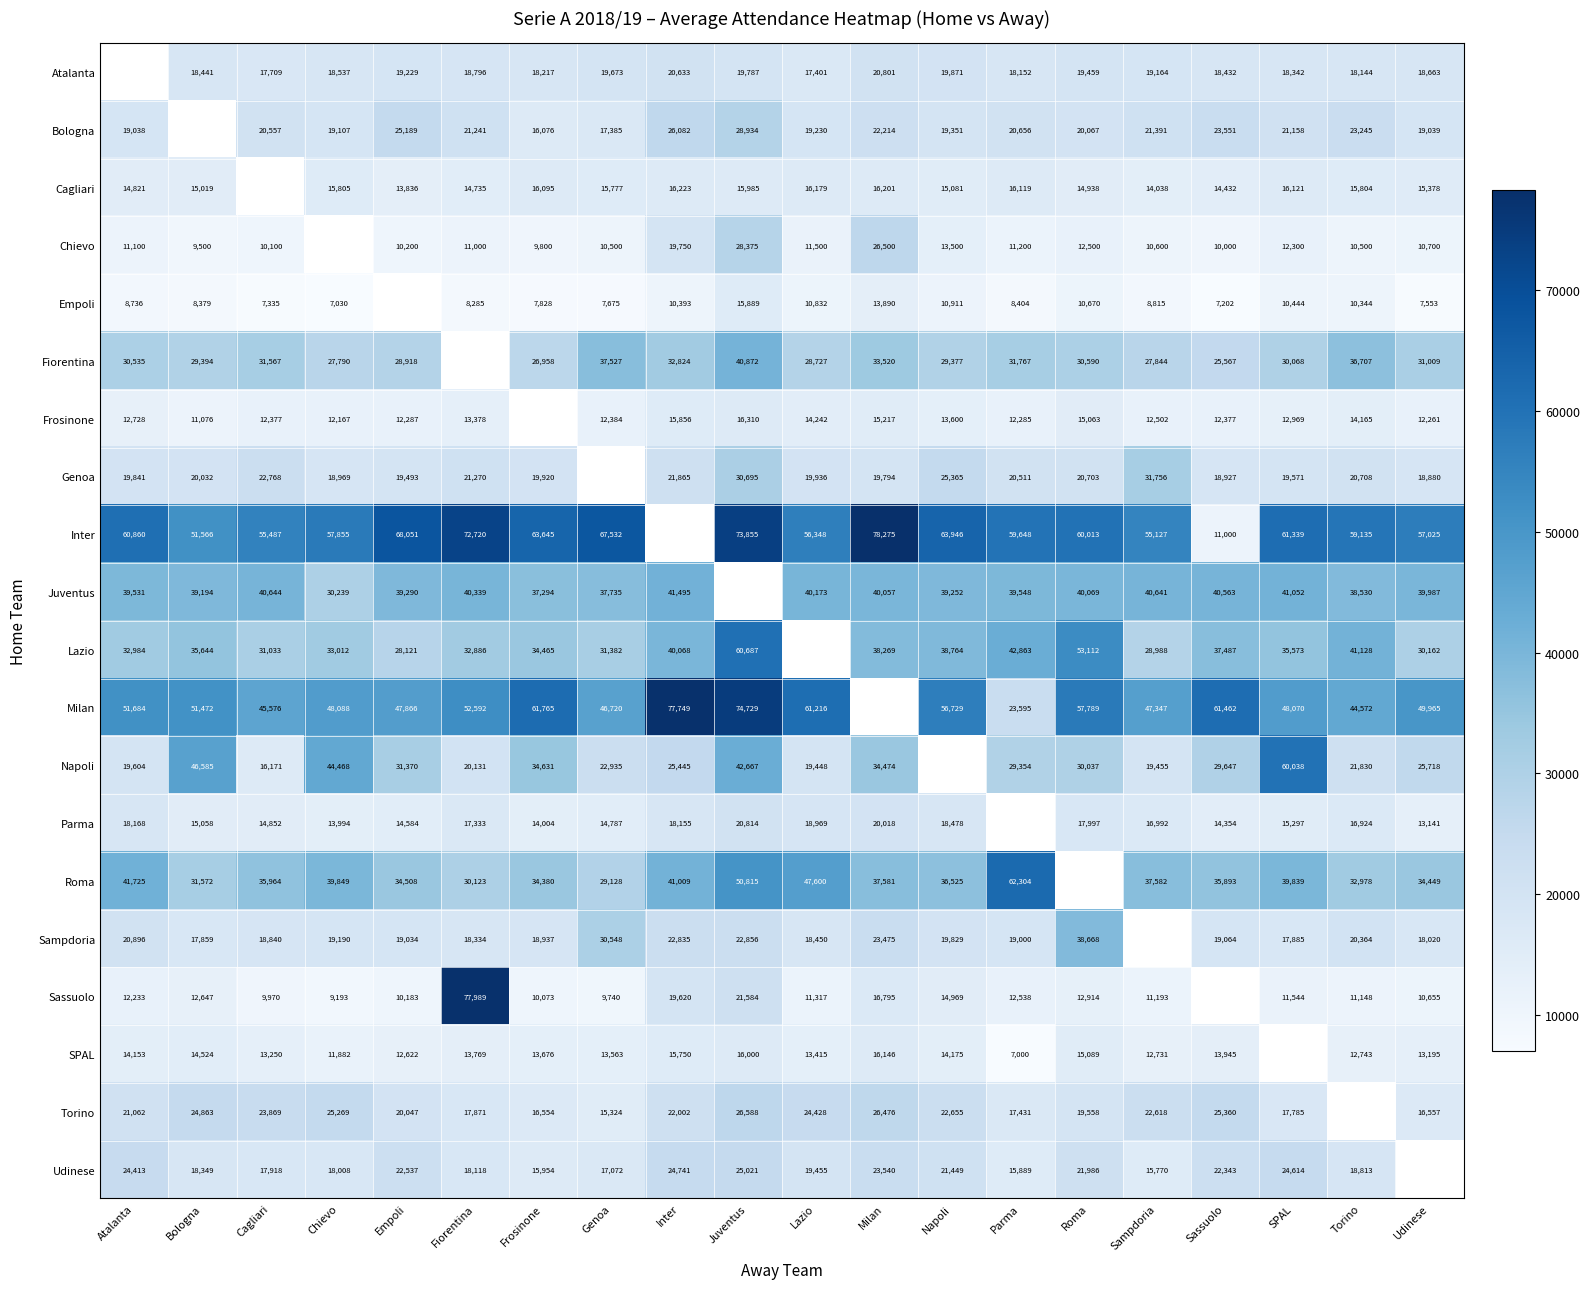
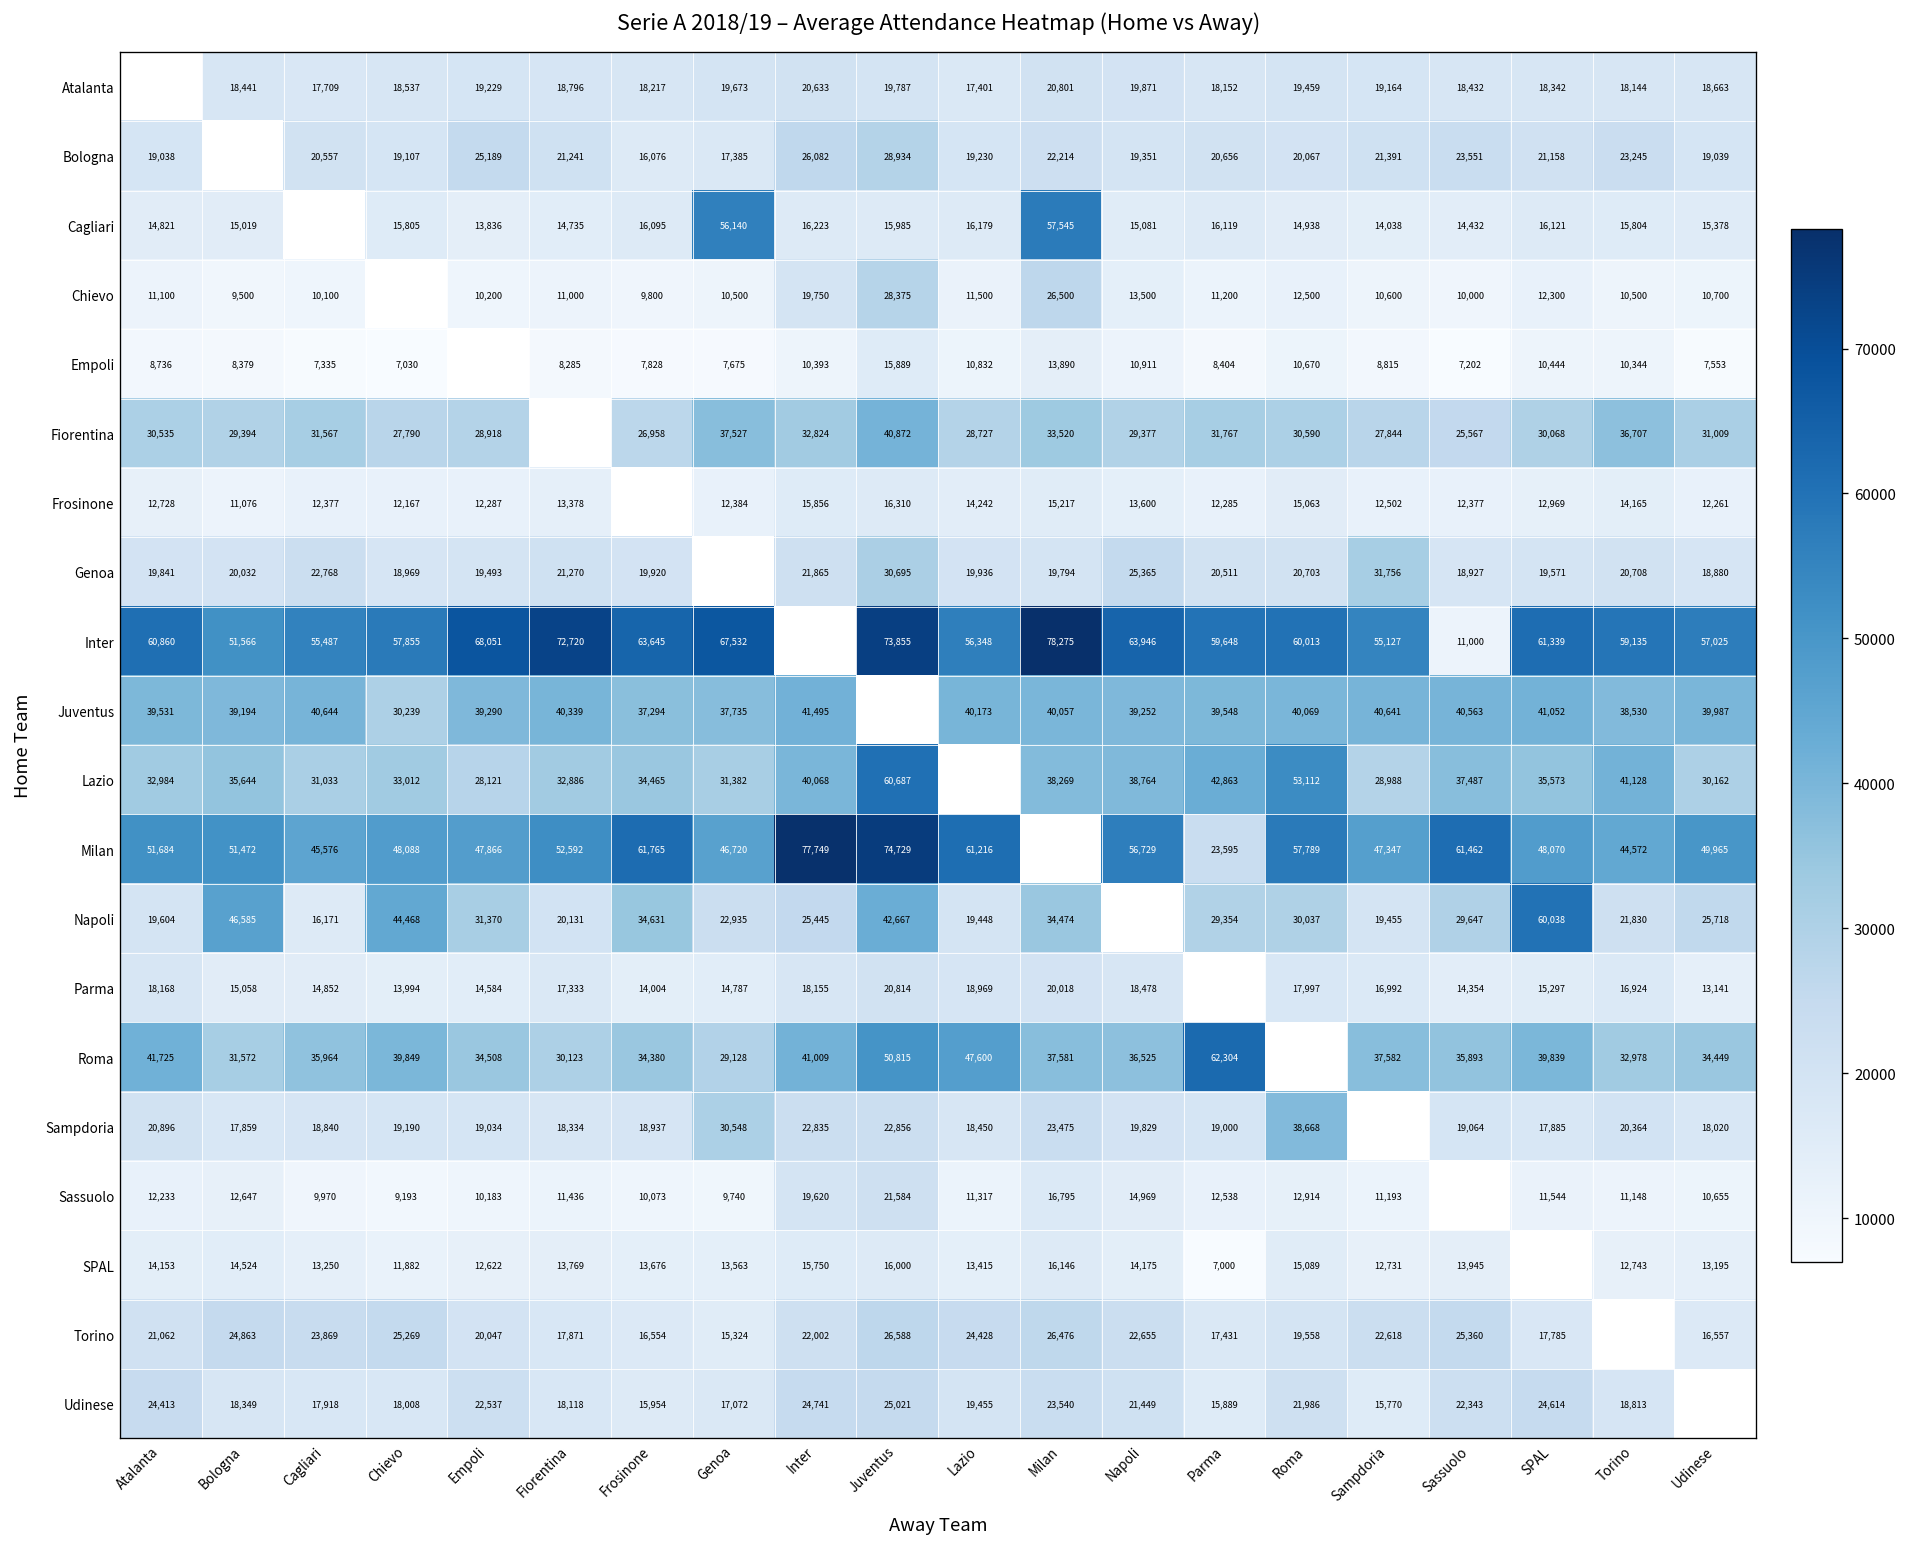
Cagliari, Genoa: 15,777 -> 56,140
Cagliari, Milan: 16,201 -> 57,545
Sassuolo, Fiorentina: 77,989 -> 11,436
